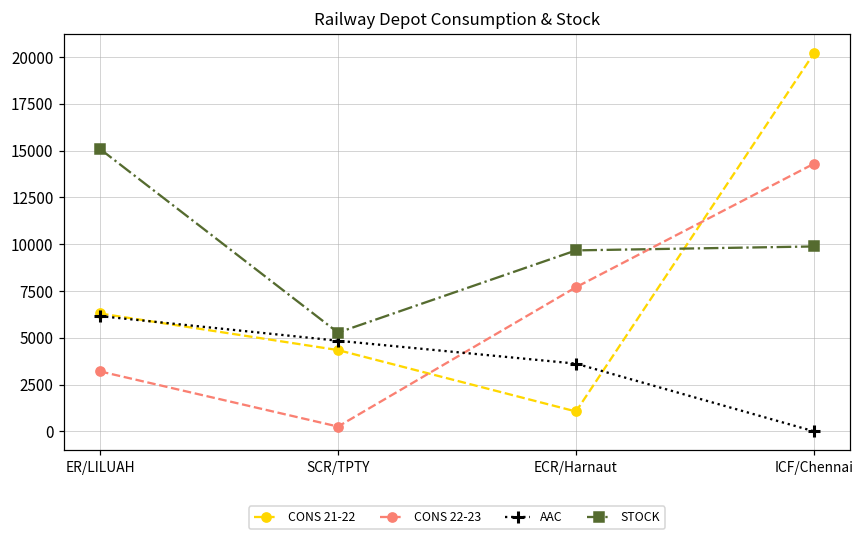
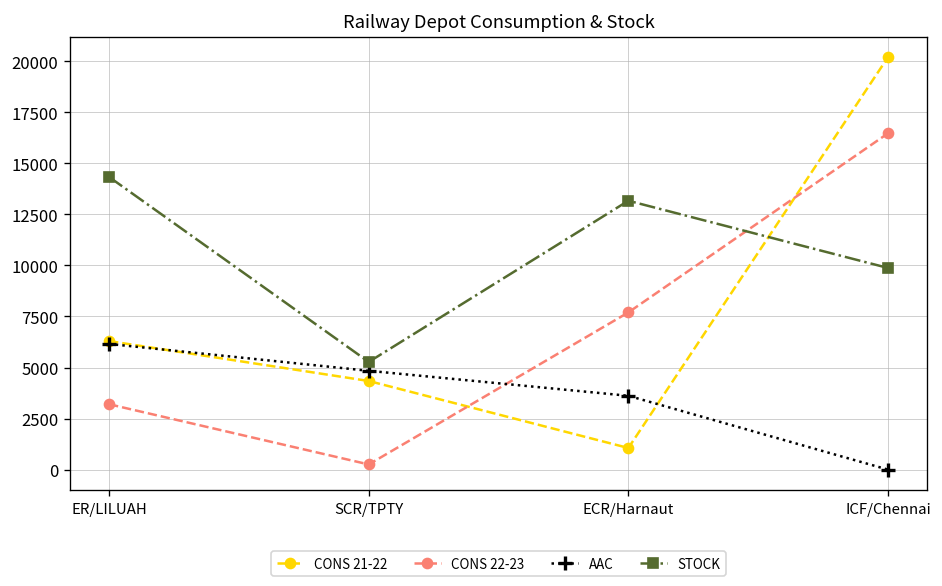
STOCK, ER/LILUAH: 15100 -> 14300
STOCK, ECR/Harnaut: 9700 -> 13200
CONS 22-23, ICF/Chennai: 14300 -> 16500
